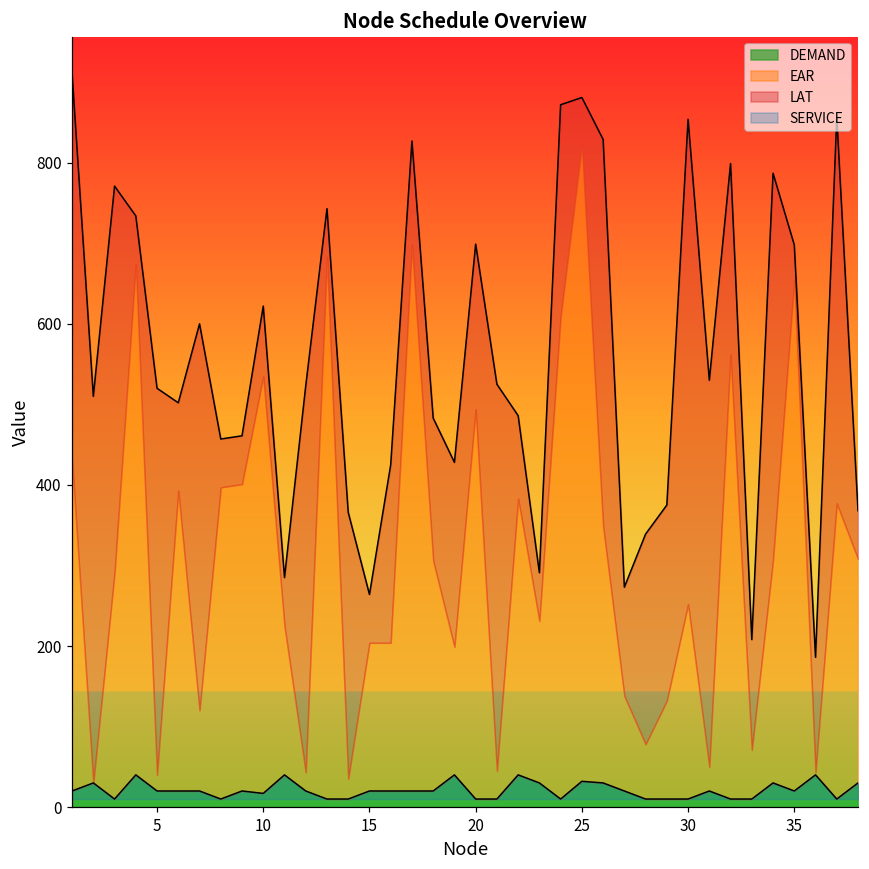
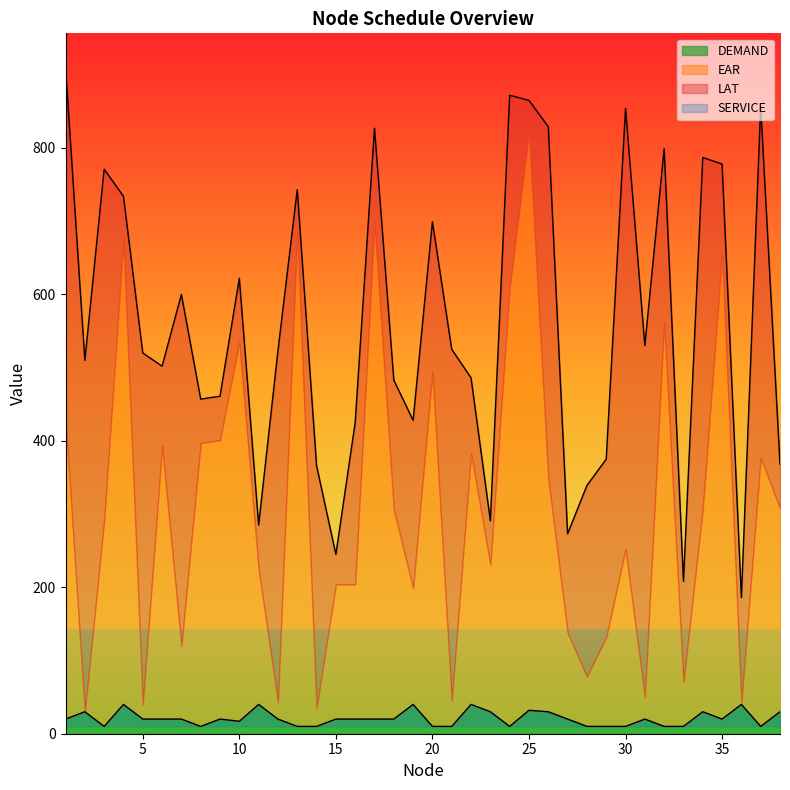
LAT, 15: 260 -> 250
LAT, 25: 880 -> 870
LAT, 35: 700 -> 780
